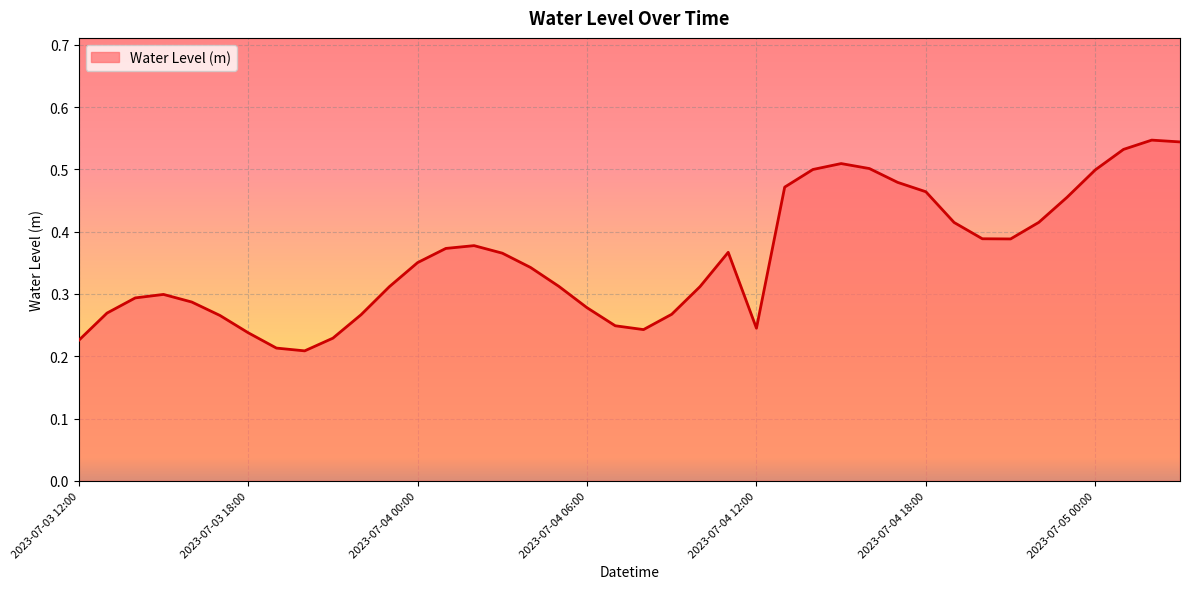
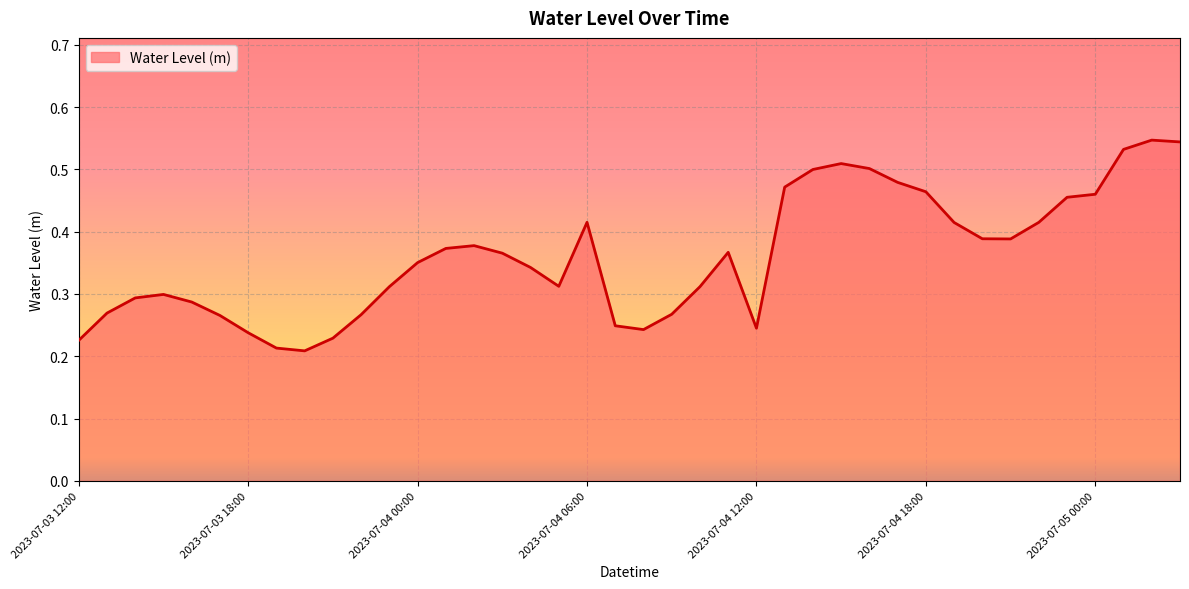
2023-07-04 06:00: 0.28 -> 0.42
2023-07-05 00:00: 0.50 -> 0.46
